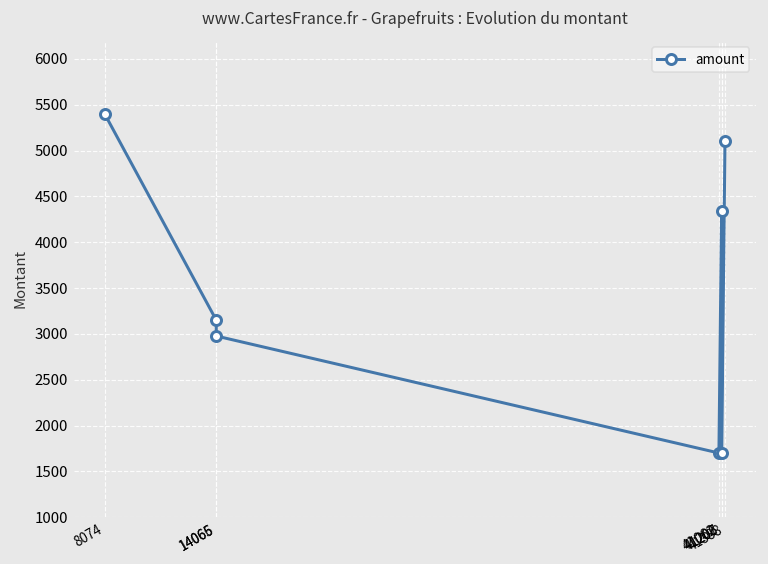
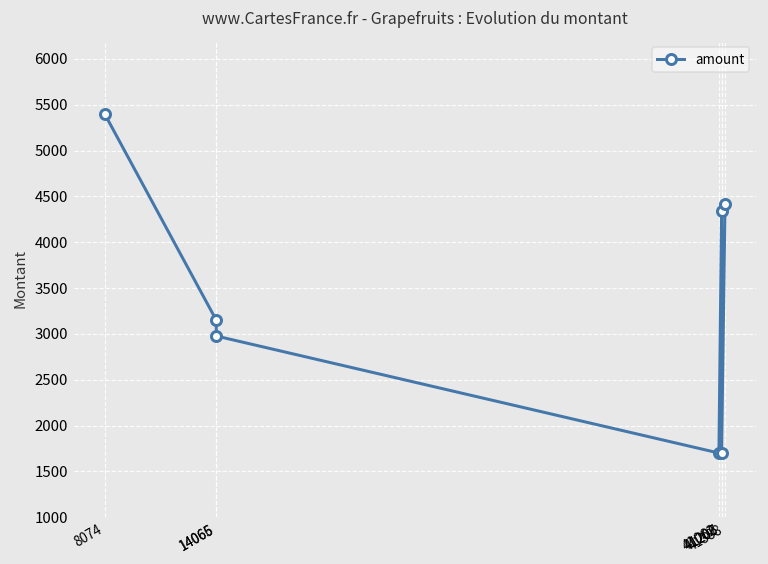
41388: 5100 -> 4400
